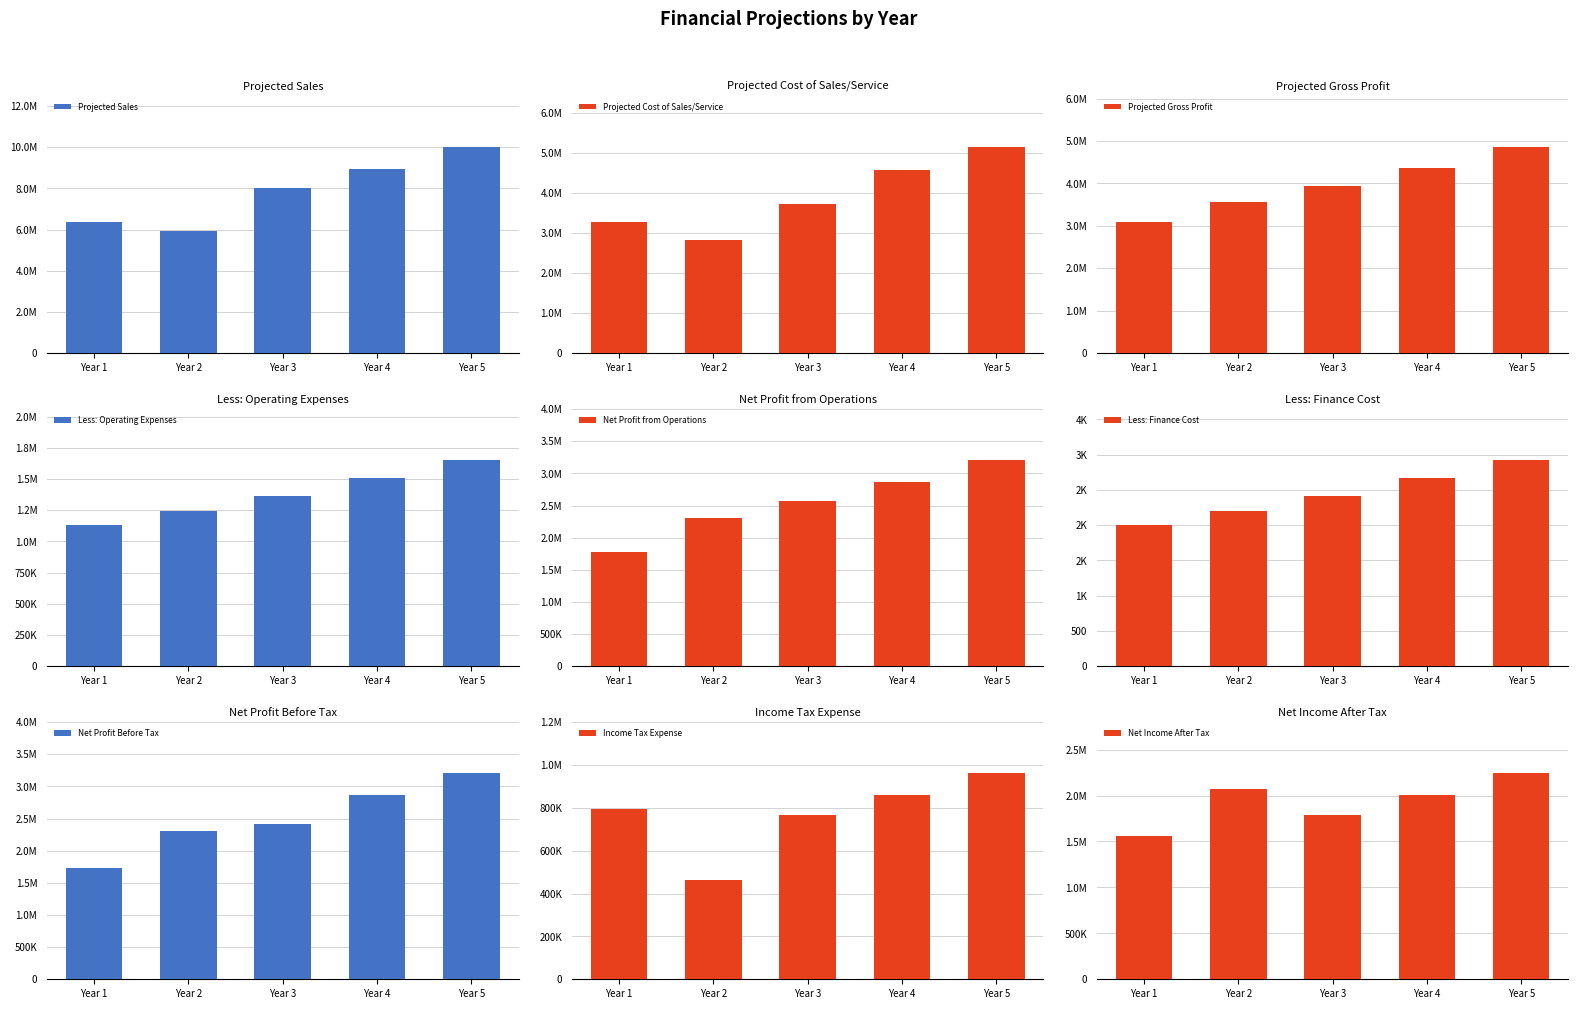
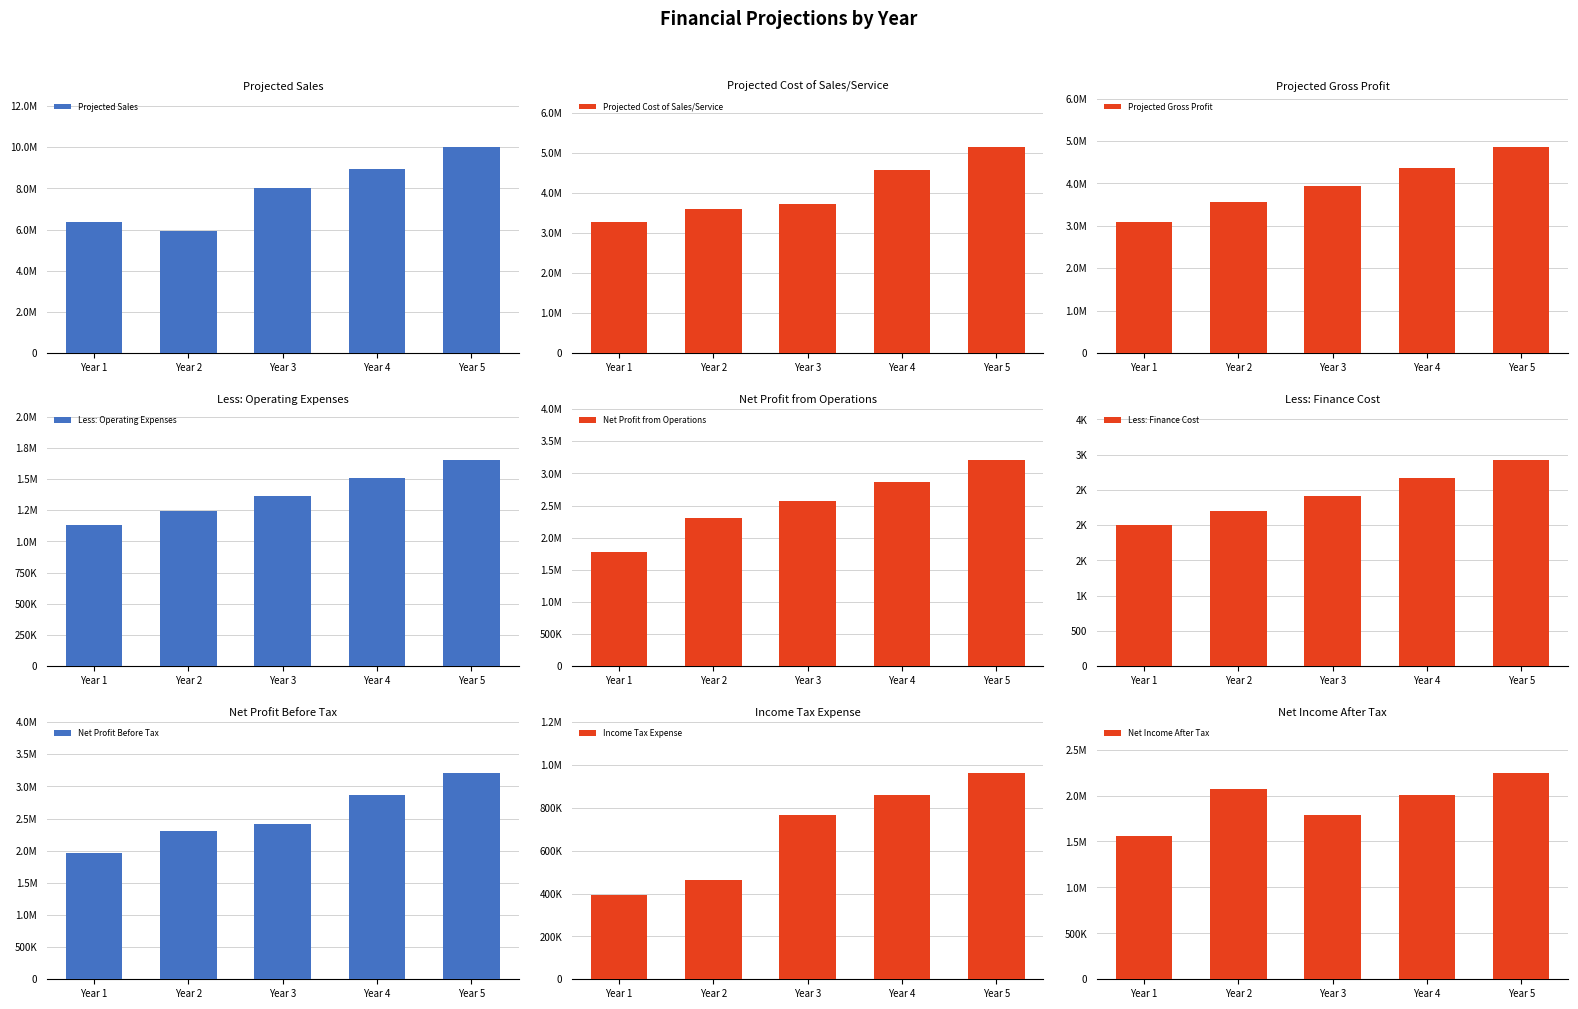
Projected Cost of Sales/Service, Year 2: 2800000 -> 3600000
Net Profit Before Tax, Year 1: 1700000 -> 2000000
Income Tax Expense, Year 1: 790000 -> 390000
